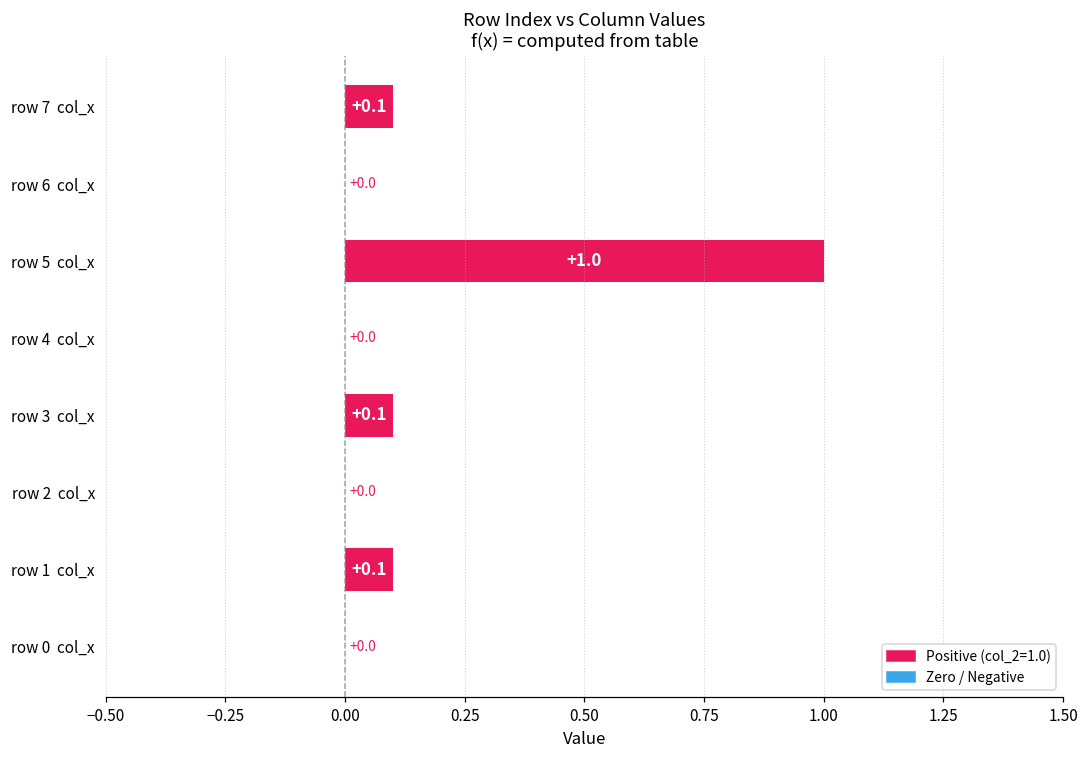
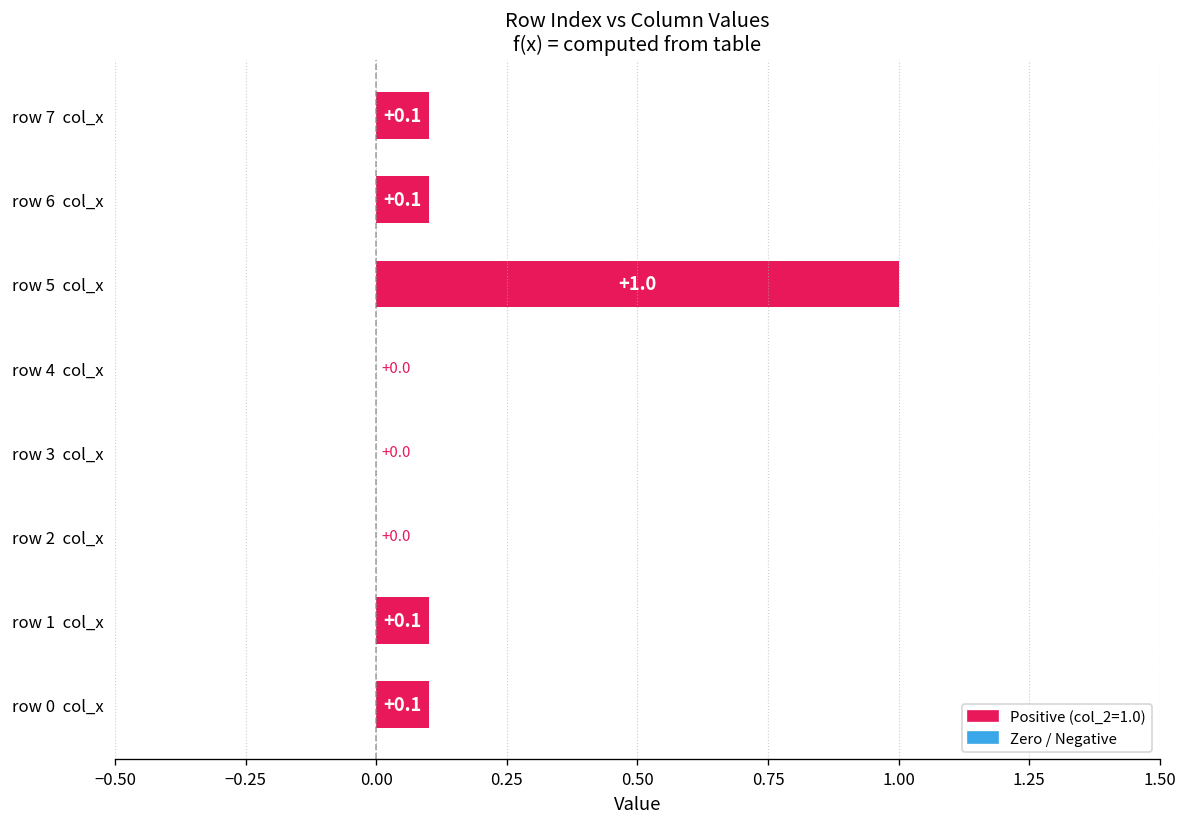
row 6 col_x: +0.0 -> +0.1
row 3 col_x: +0.1 -> +0.0
row 0 col_x: +0.0 -> +0.1
